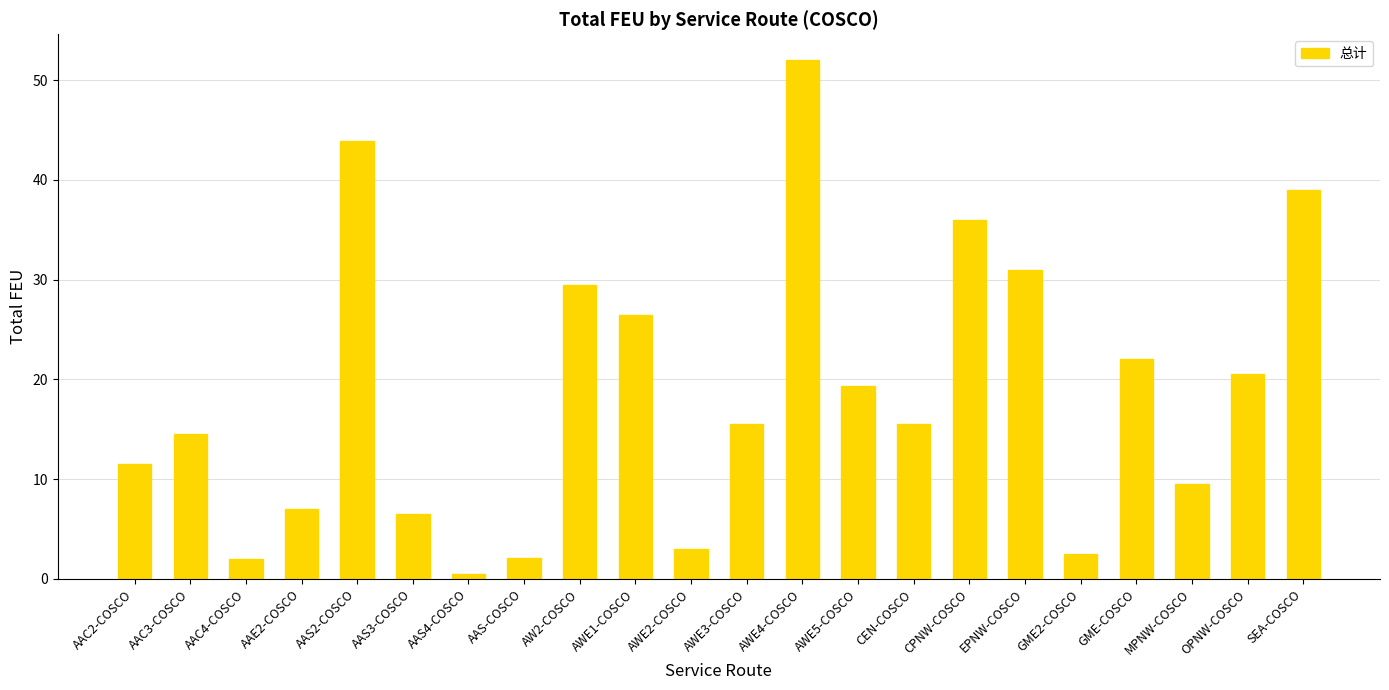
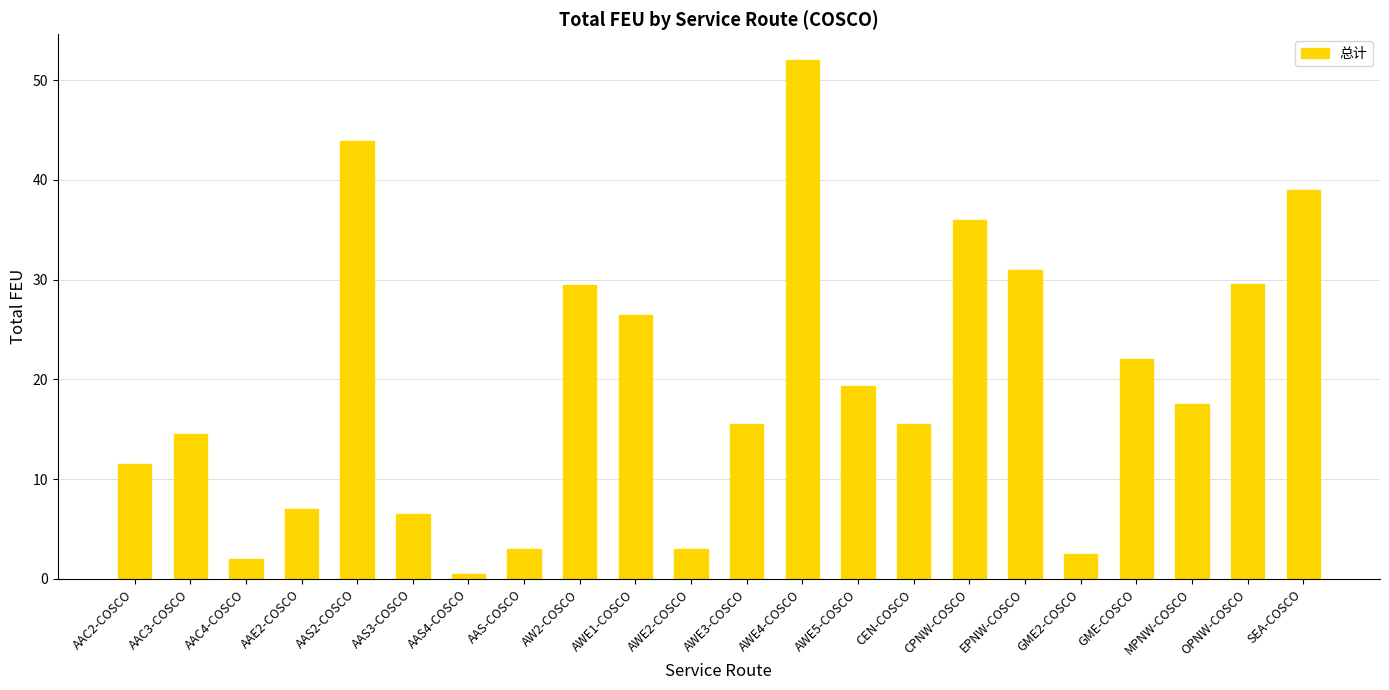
AAS-COSCO: 2 -> 3
MPNW-COSCO: 10 -> 18
OPNW-COSCO: 21 -> 30
